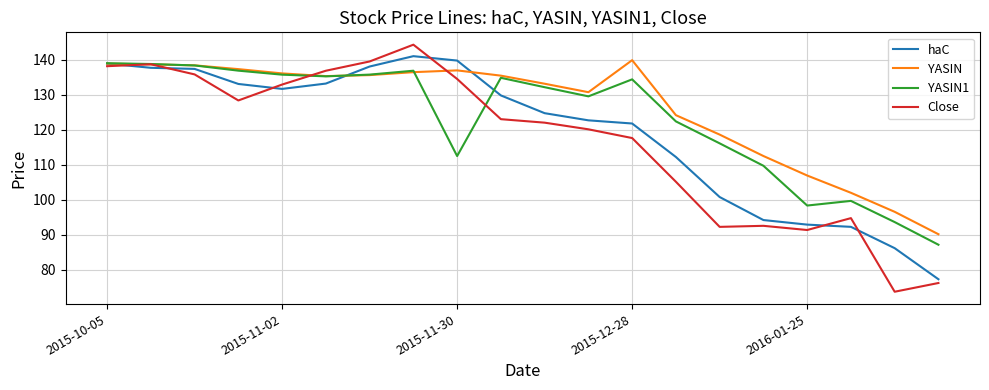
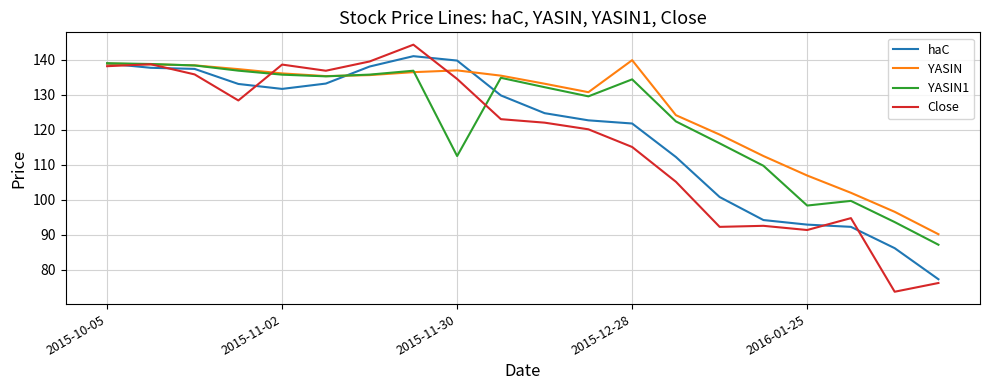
Close, 2015-11-02: 133 -> 139
Close, 2015-12-28: 118 -> 115
